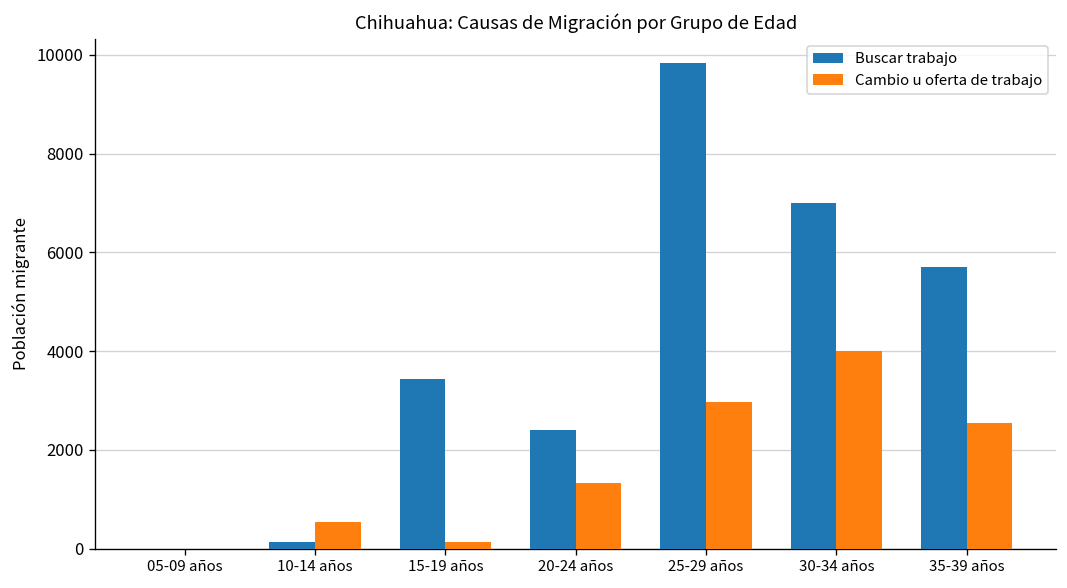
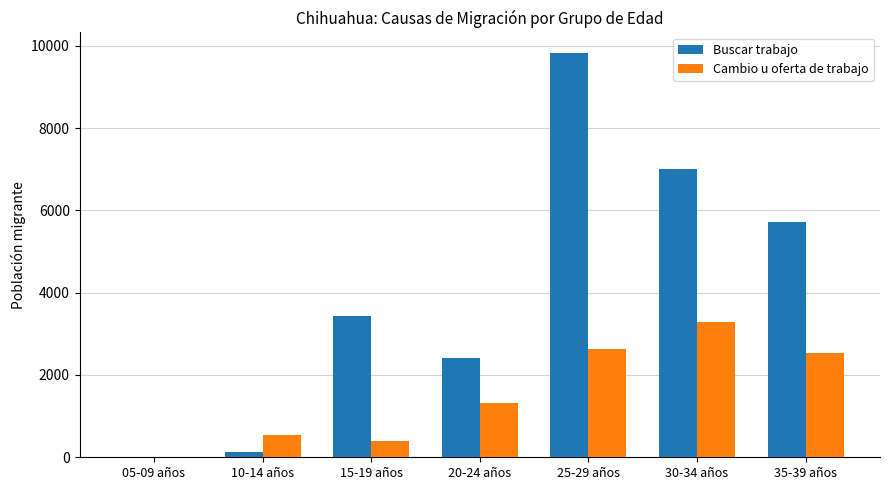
Cambio u oferta de trabajo, 15-19 años: 100 -> 400
Cambio u oferta de trabajo, 25-29 años: 3000 -> 2600
Cambio u oferta de trabajo, 30-34 años: 4000 -> 3300
